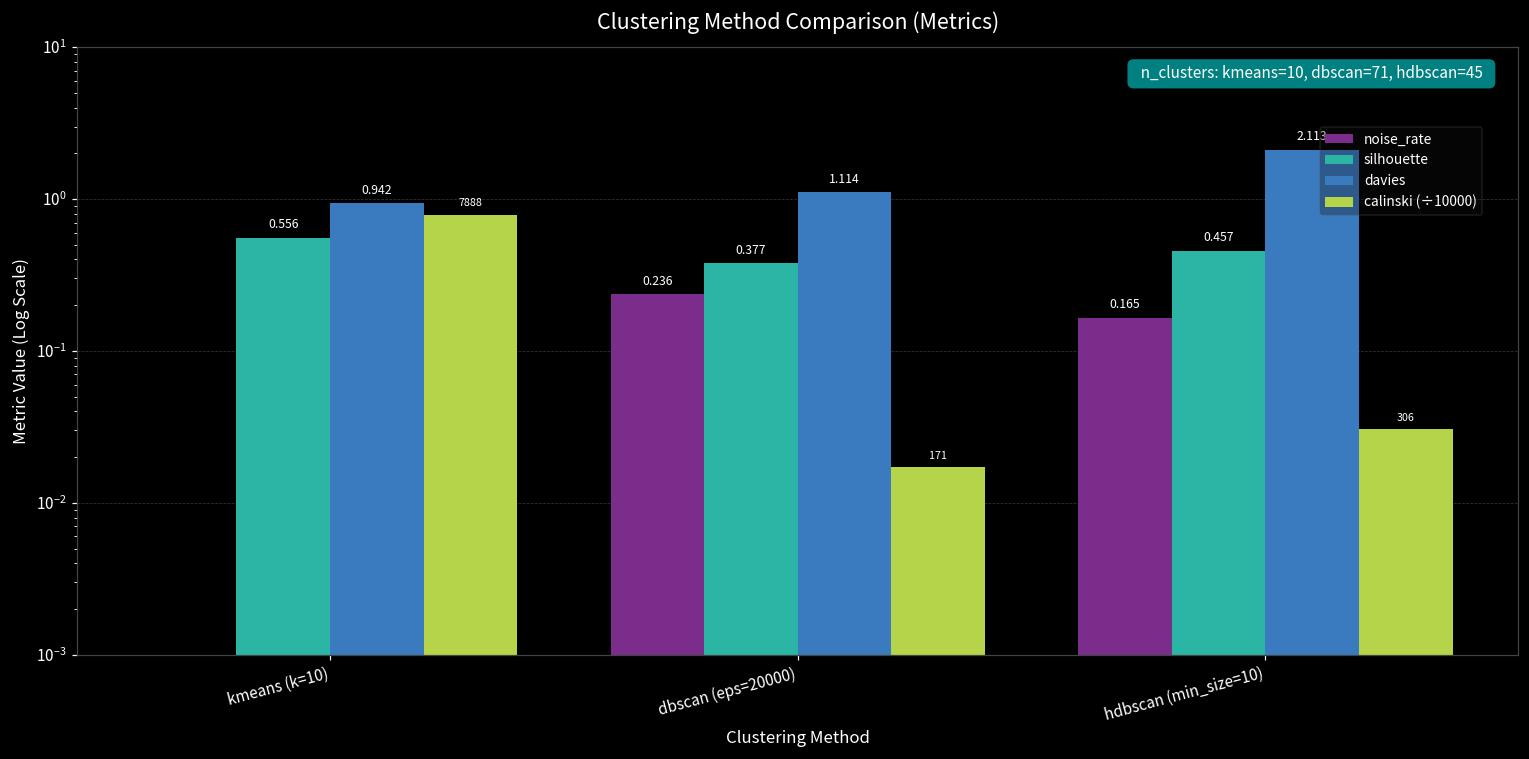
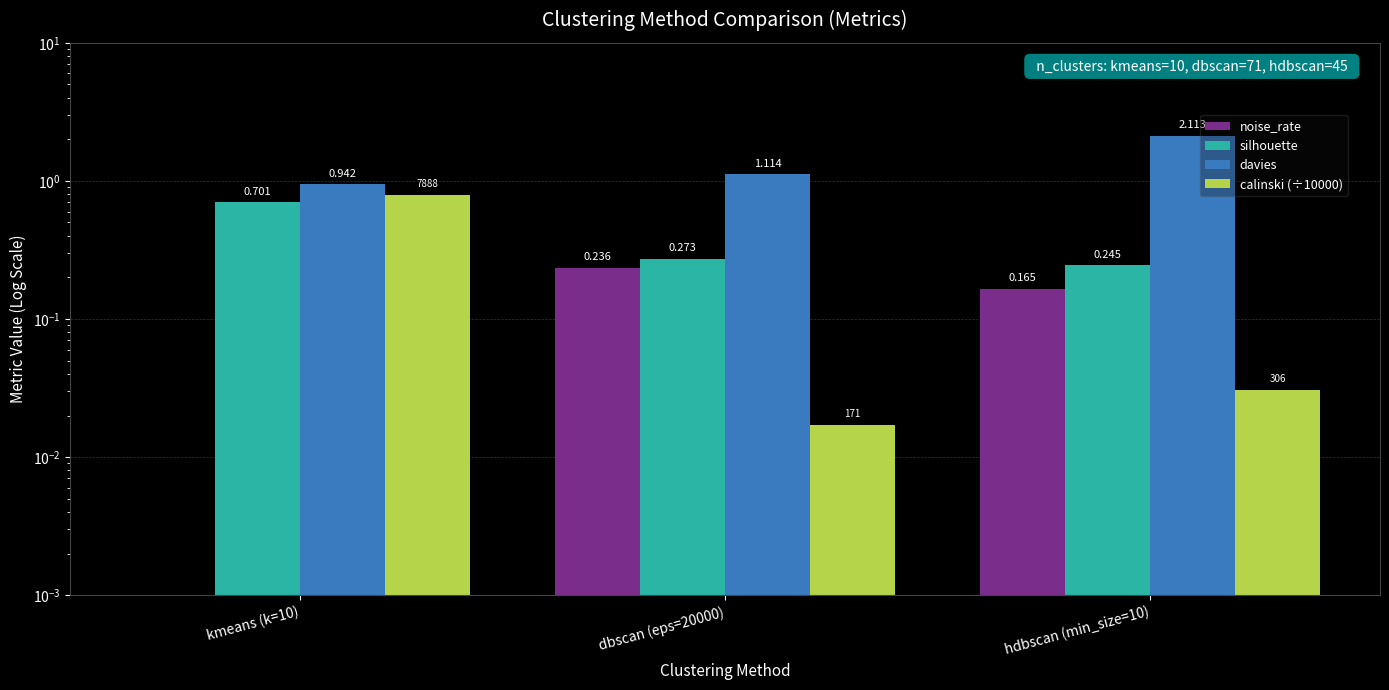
silhouette, kmeans (k=10): 0.556 -> 0.701
silhouette, dbscan (eps=20000): 0.377 -> 0.273
silhouette, hdbscan (min_size=10): 0.457 -> 0.245
